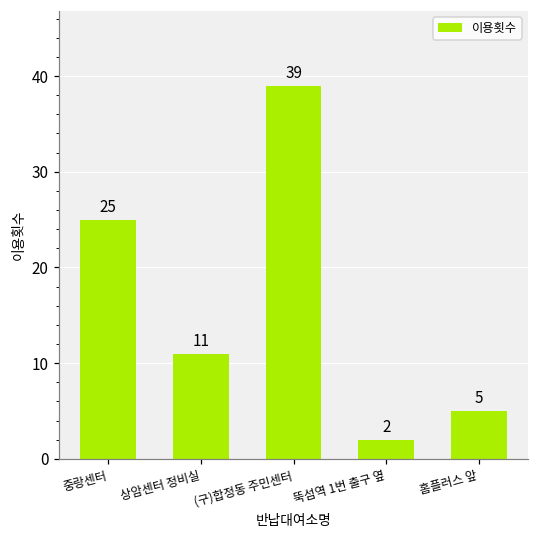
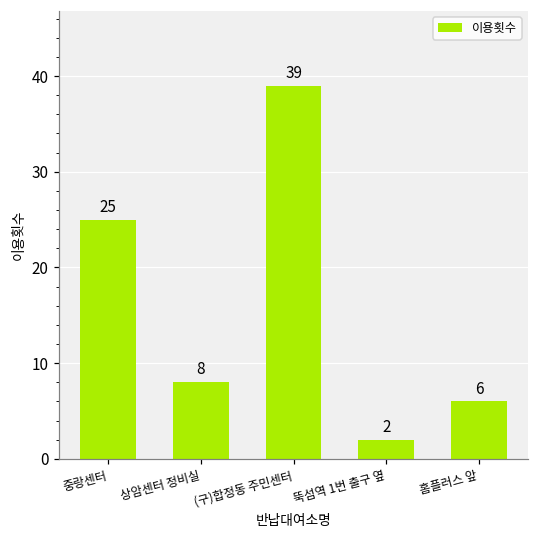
상암센터 정비실: 11 -> 8
홈플러스 앞: 5 -> 6
